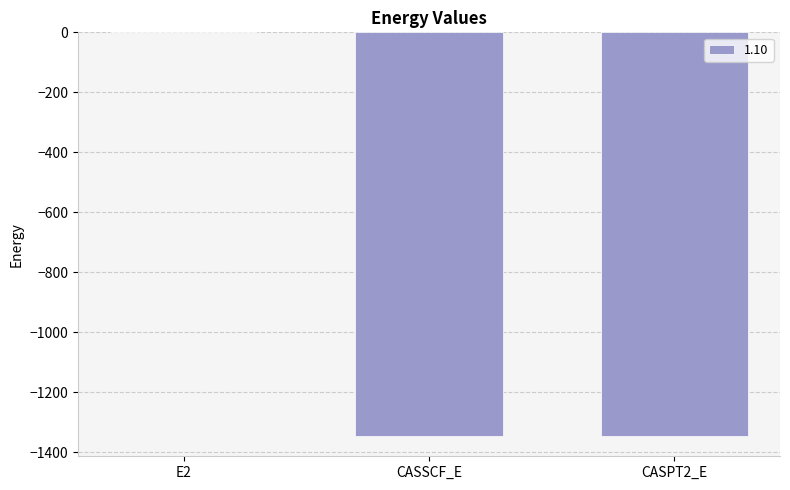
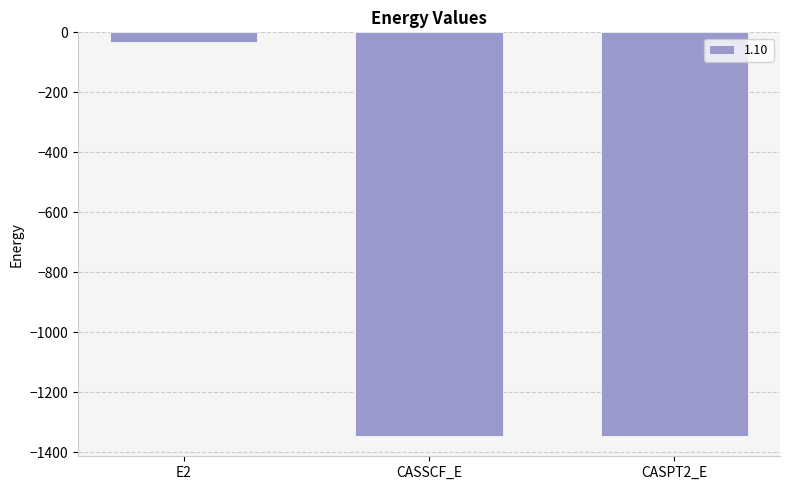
E2: 0 -> -30
